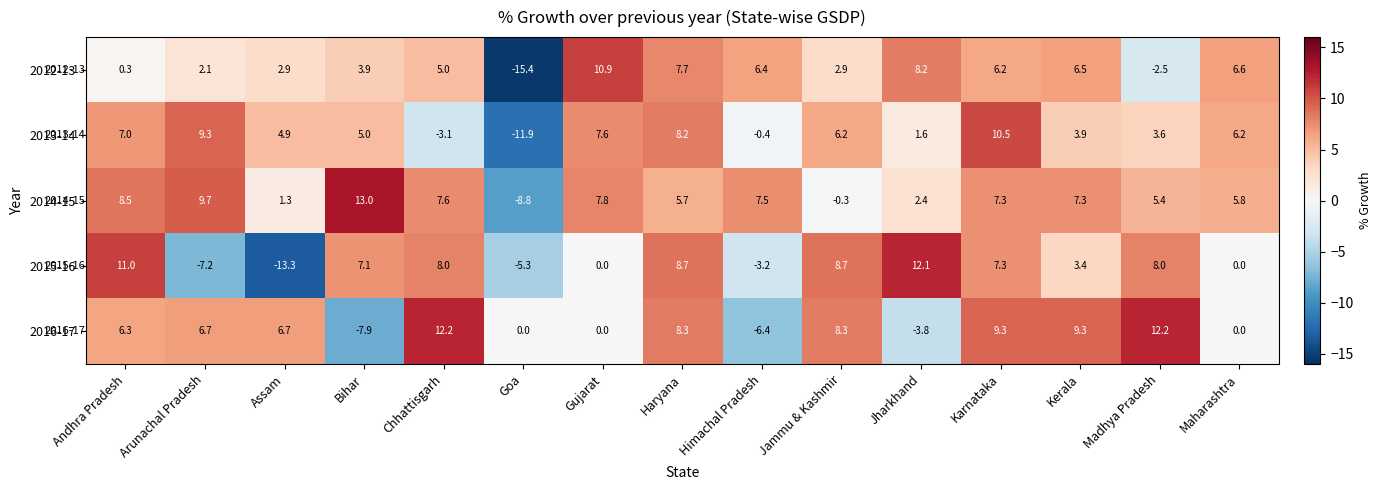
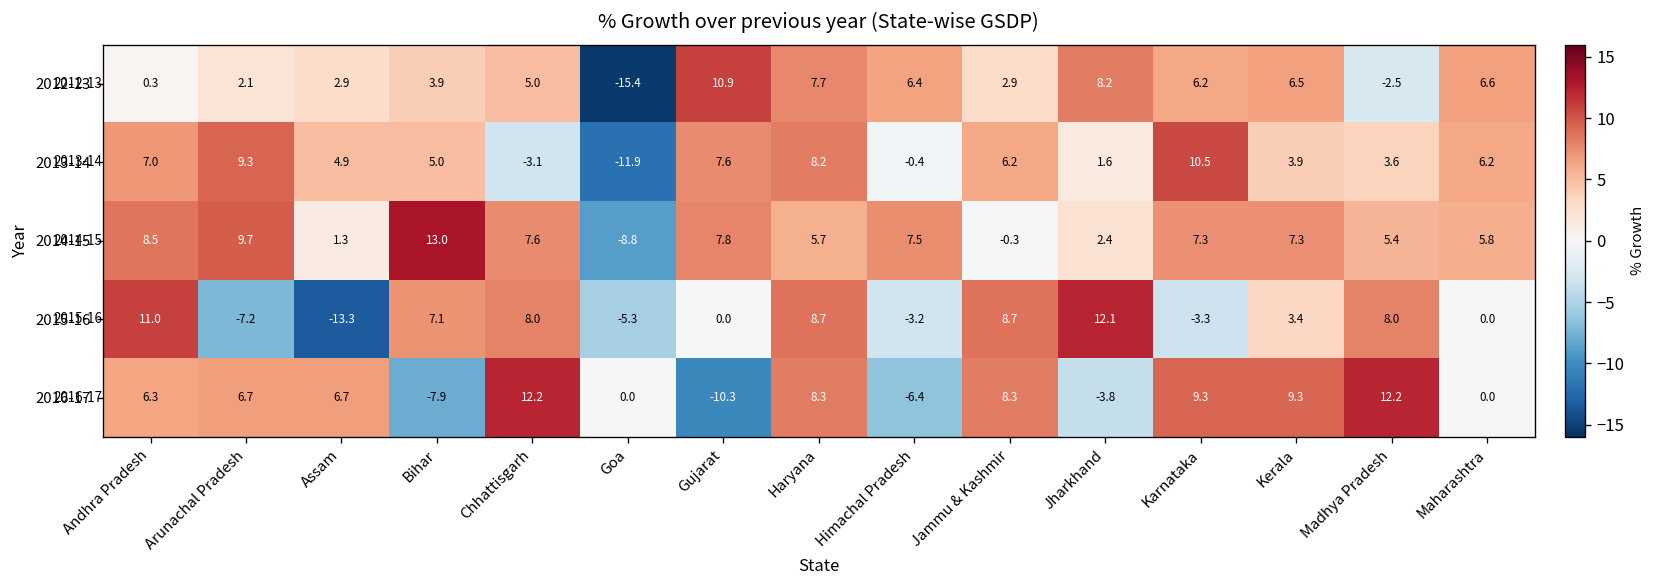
2015-16, Karnataka: 7.3 -> -3.3
2016-17, Gujarat: 0.0 -> -10.3
